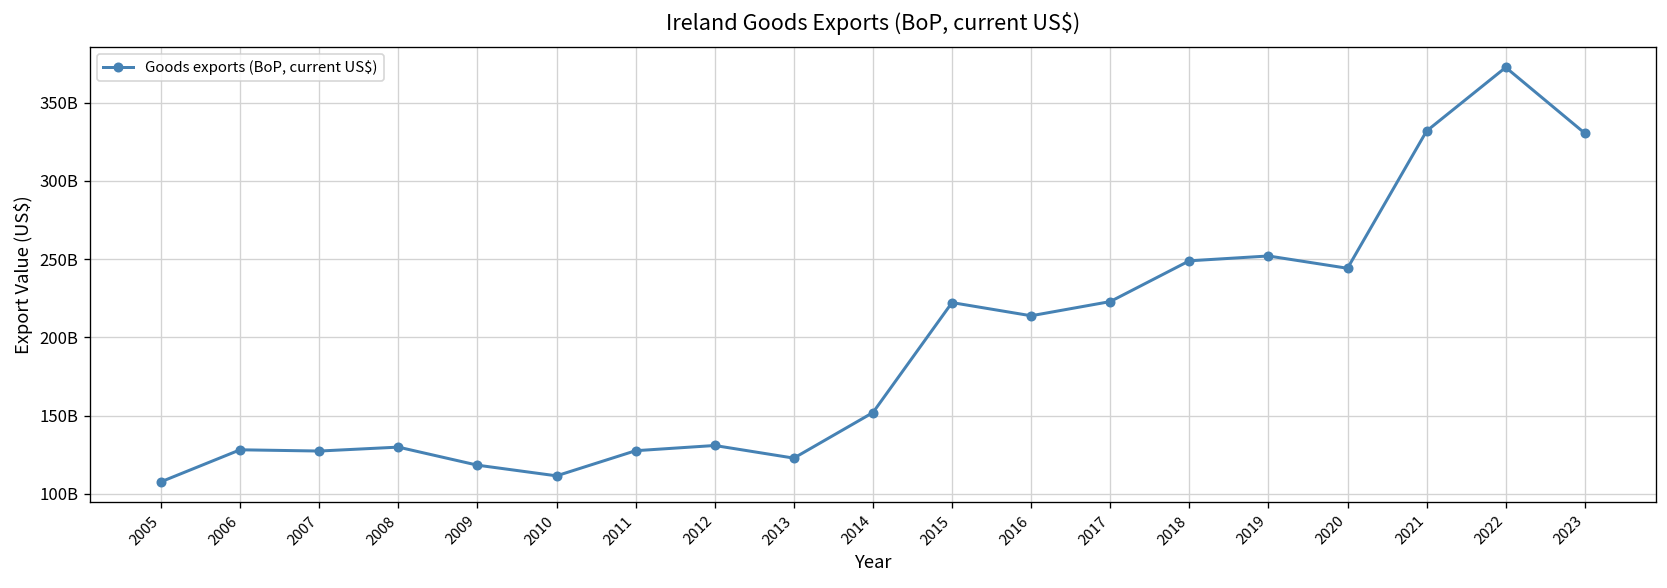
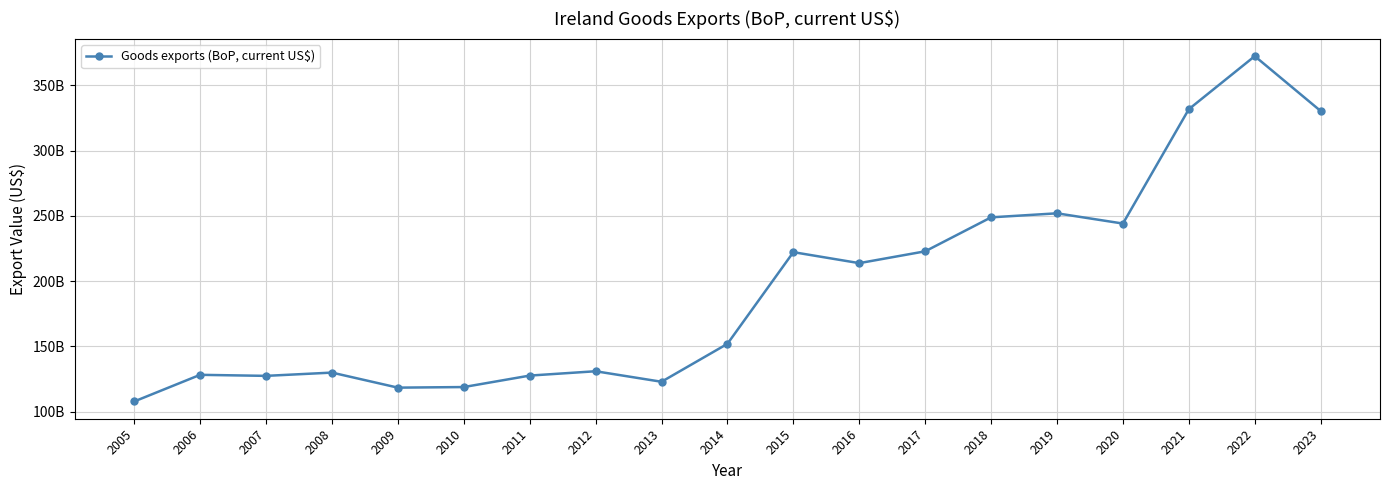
2010: 111000000000 -> 119000000000
